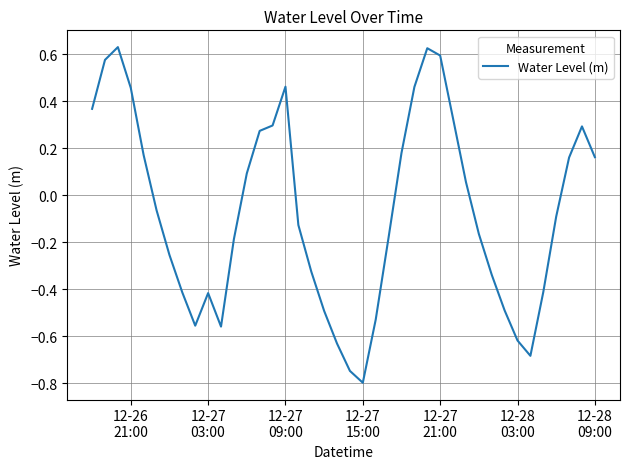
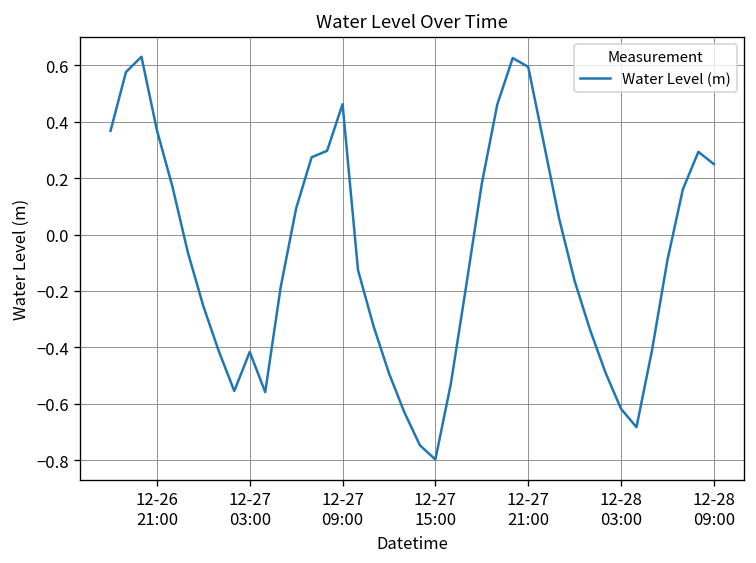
12-26 21:00: 0.46 -> 0.37
12-28 09:00: 0.16 -> 0.25
